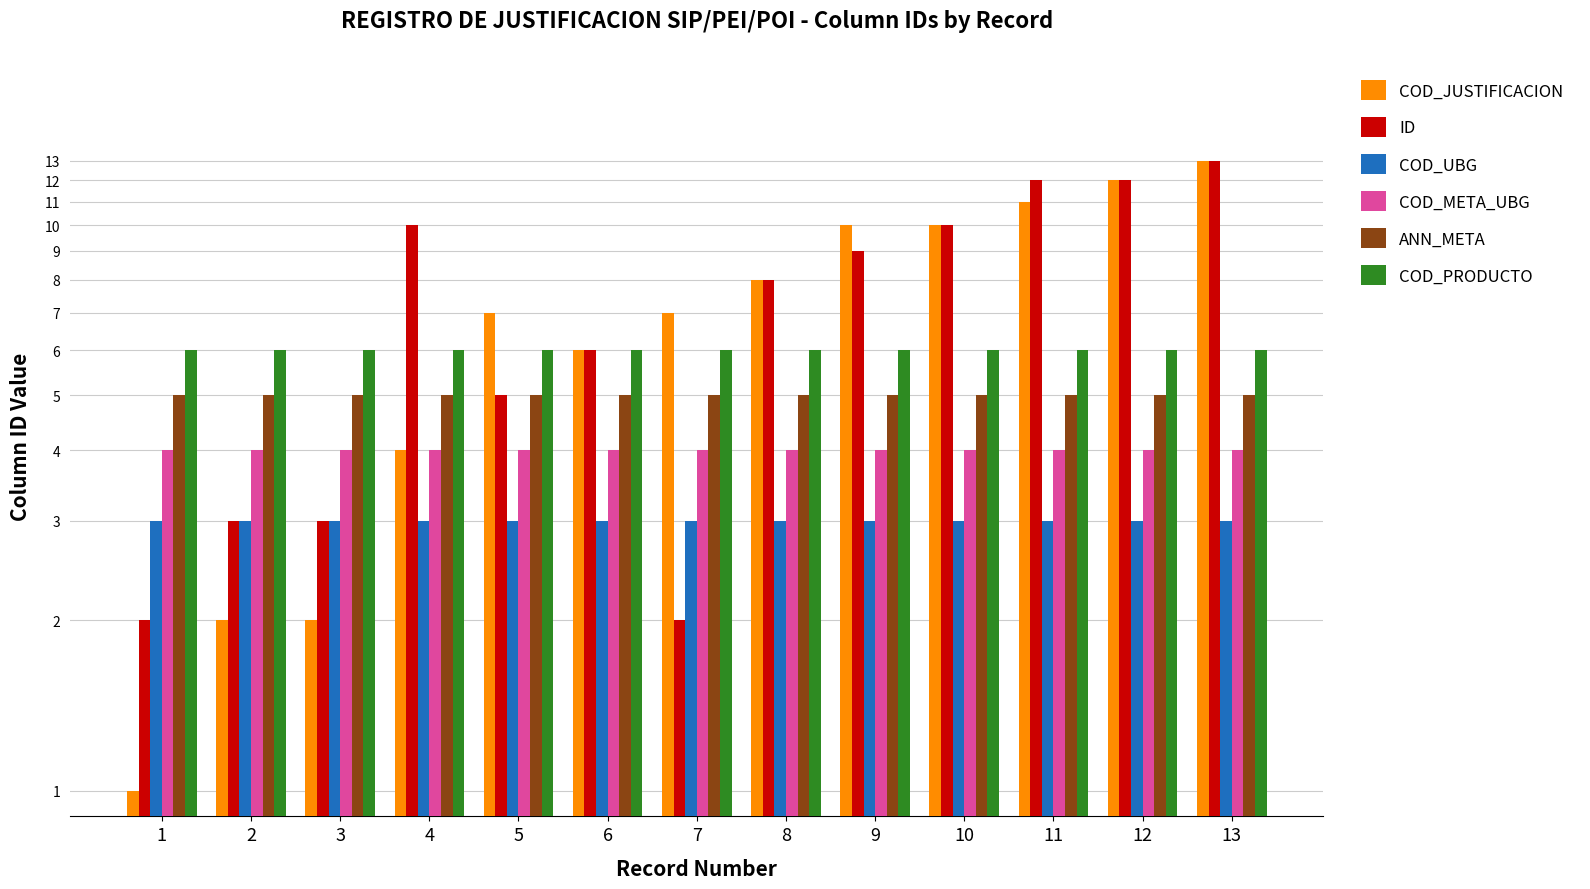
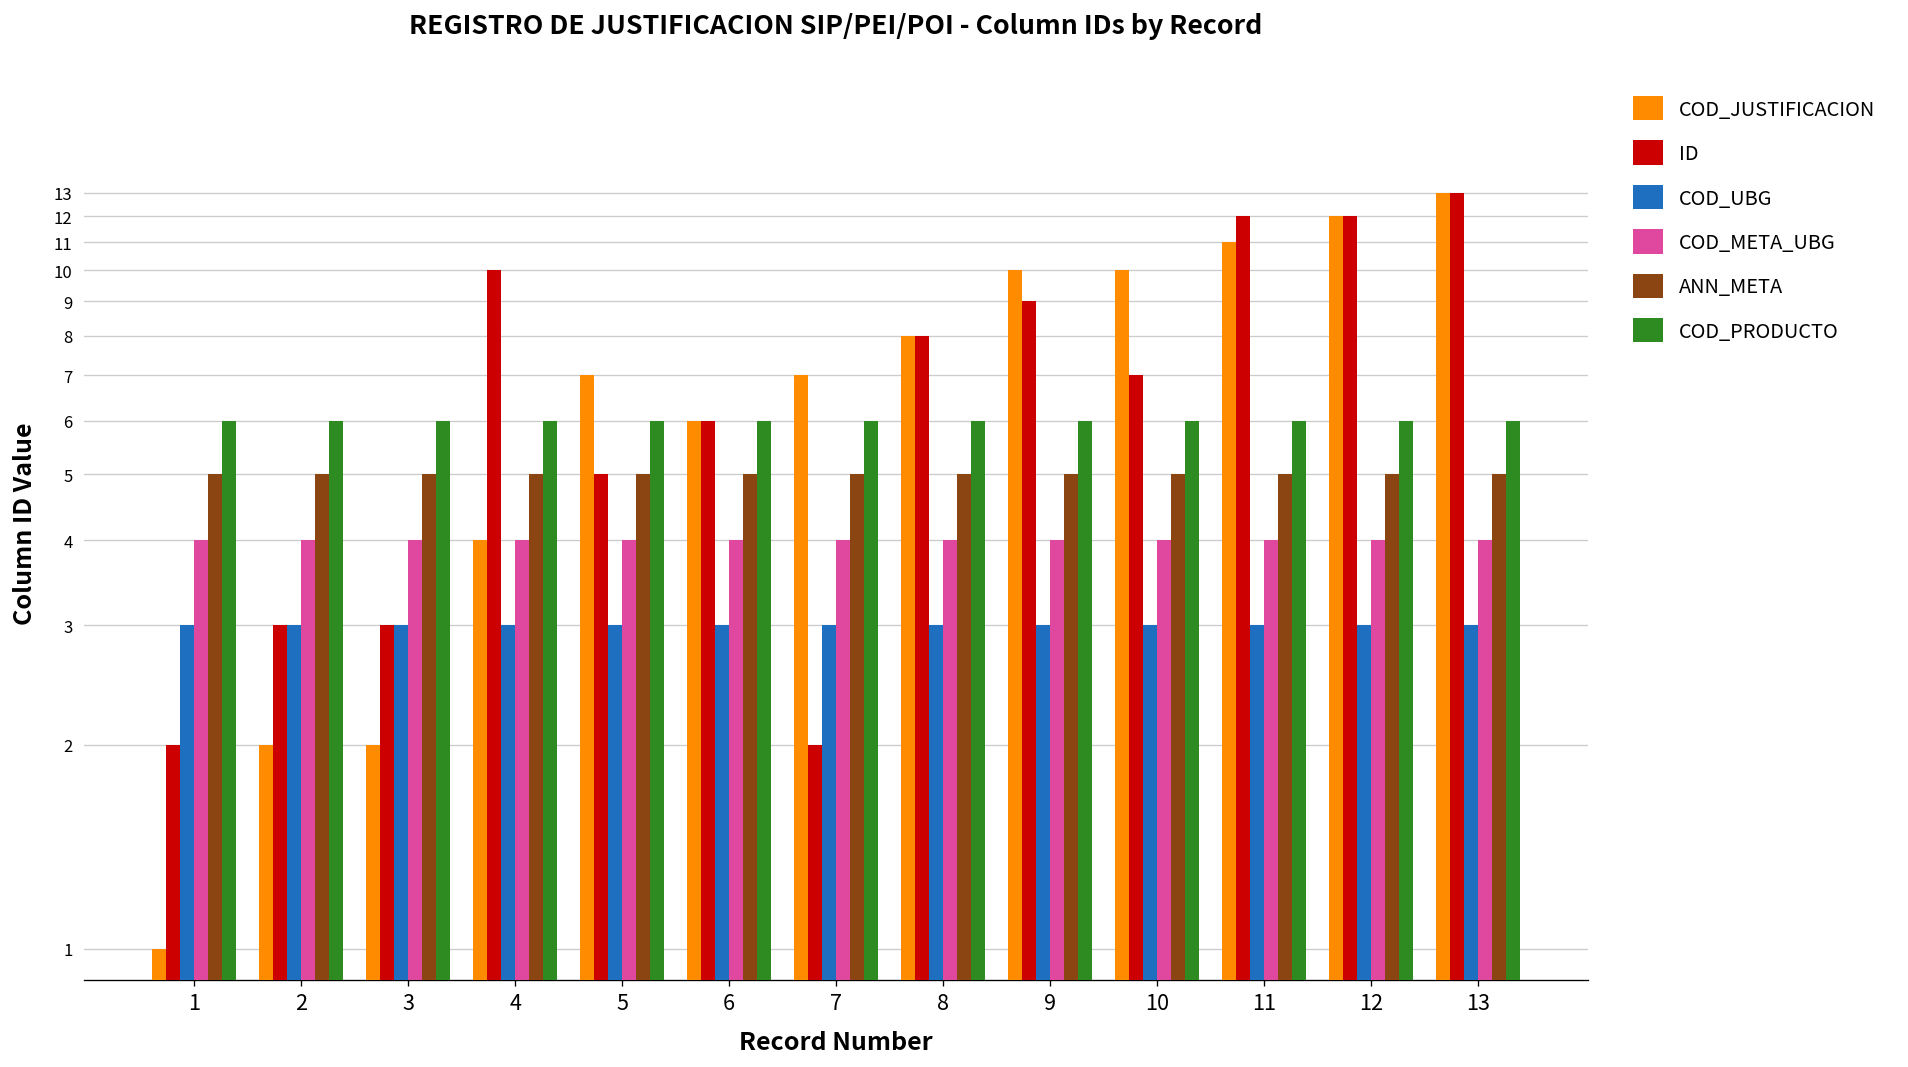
ID, 10: 10 -> 7
